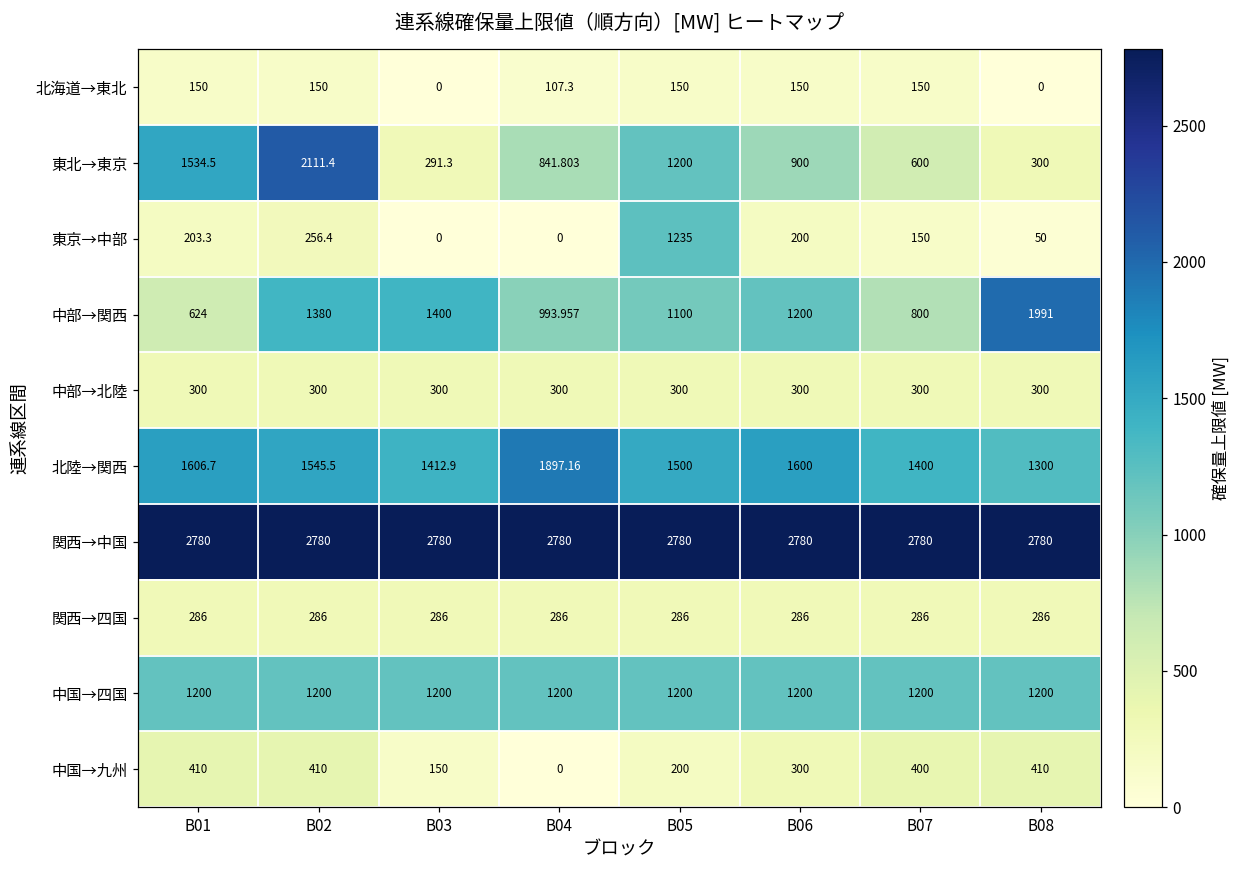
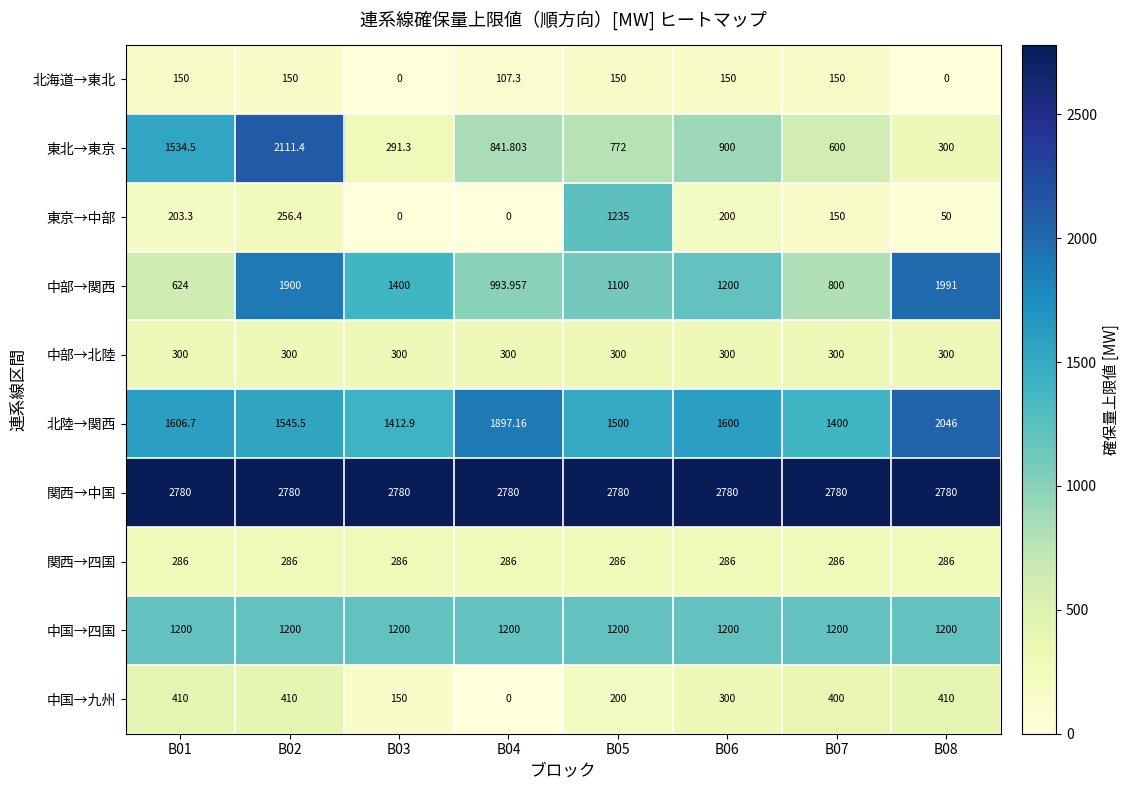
東北→東京, B05: 1200 -> 772
中部→関西, B02: 1380 -> 1900
北陸→関西, B08: 1300 -> 2046
